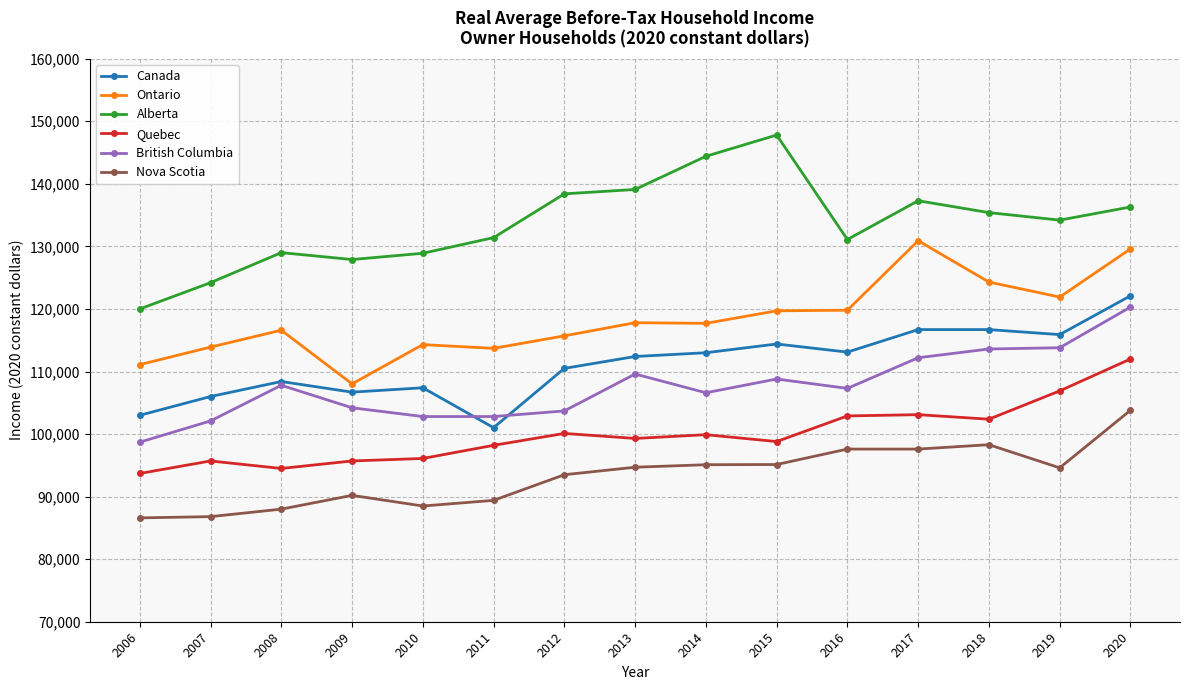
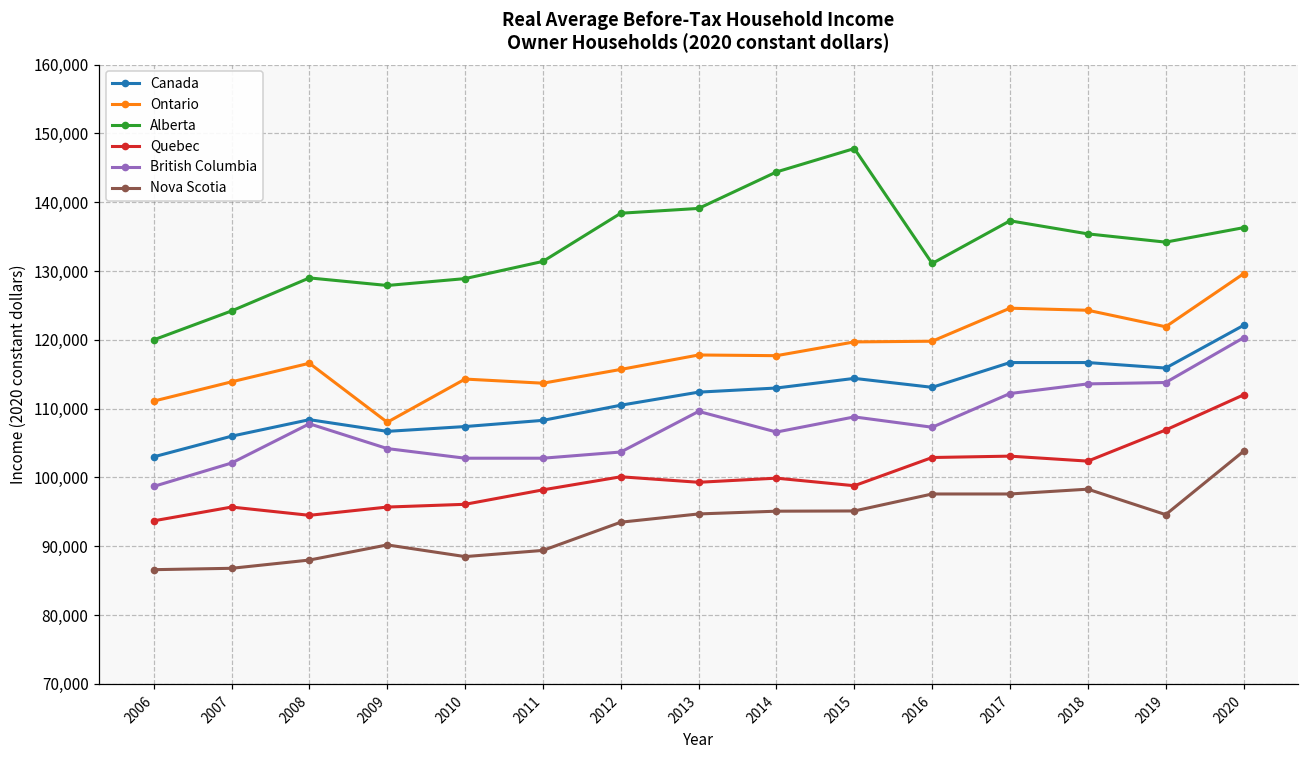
Canada, 2011: 101,000 -> 108,000
Ontario, 2017: 131,000 -> 125,000
